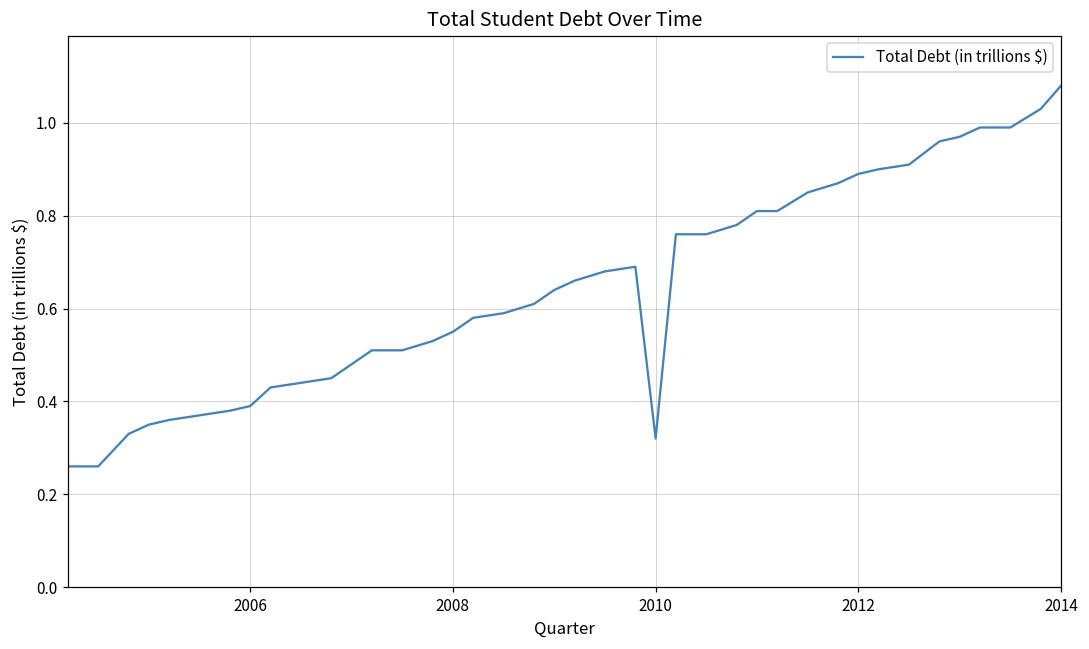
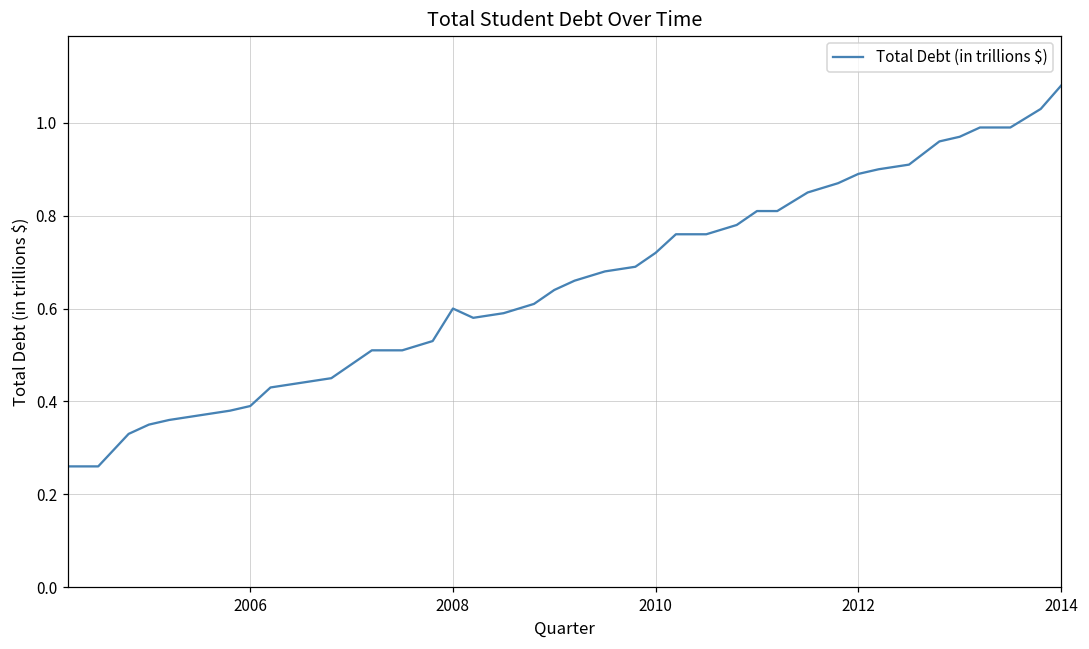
2008: 0.55 -> 0.60
2010: 0.32 -> 0.72
